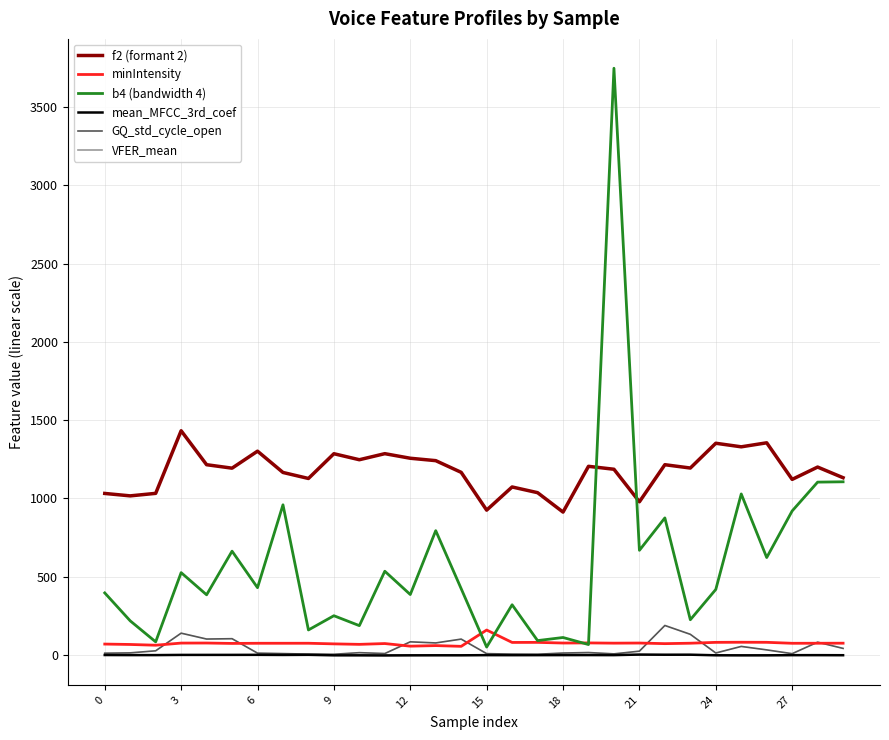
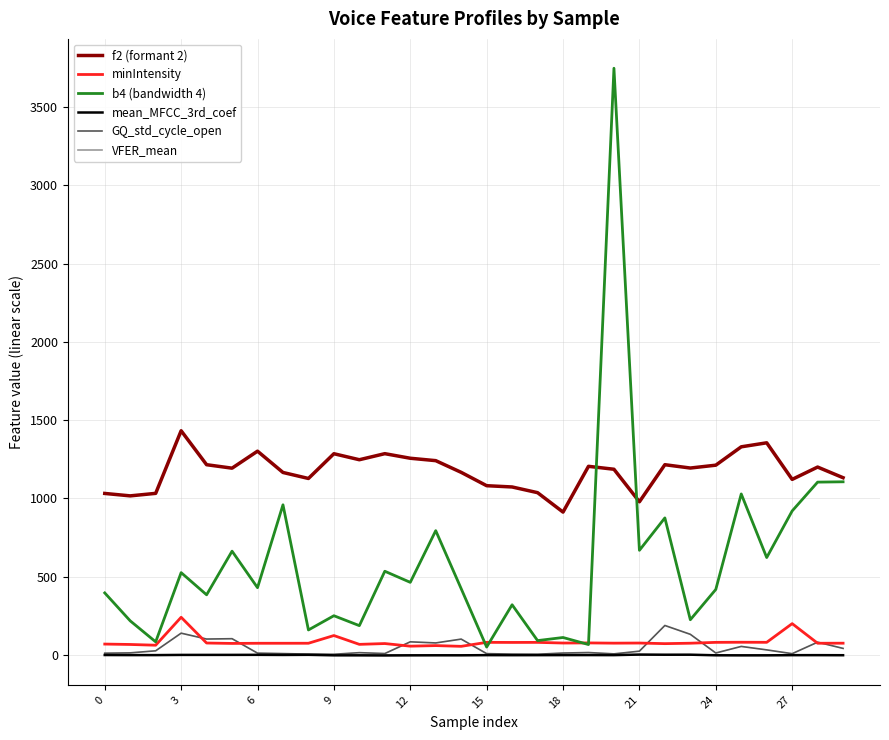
minIntensity, 3: 80 -> 240
minIntensity, 9: 70 -> 120
b4 (bandwidth 4), 12: 390 -> 460
f2 (formant 2), 15: 930 -> 1080
minIntensity, 15: 160 -> 80
f2 (formant 2), 24: 1350 -> 1210
minIntensity, 27: 80 -> 200
